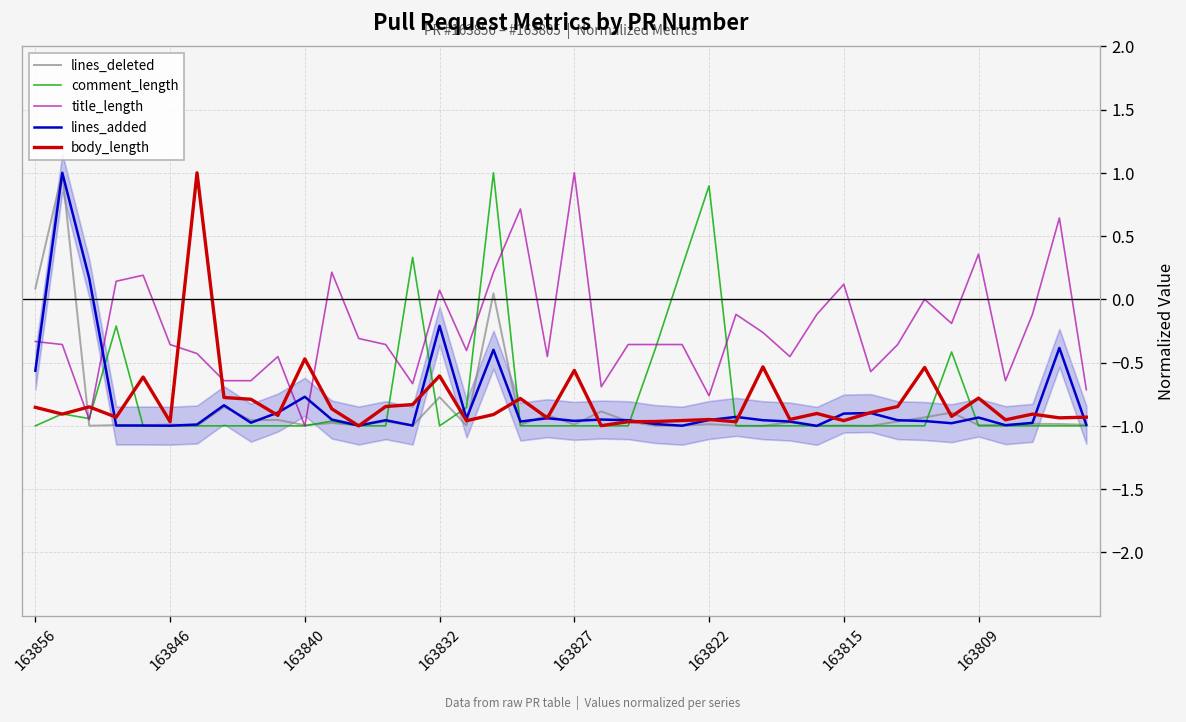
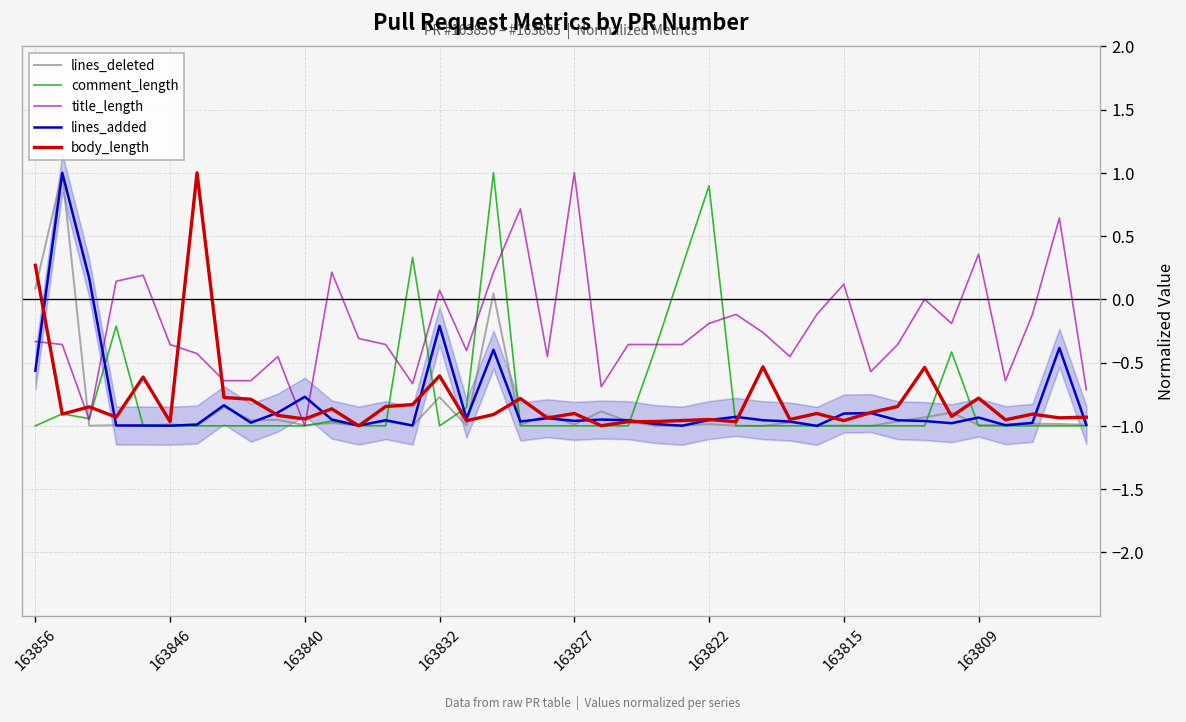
body_length, 163856: -0.85 -> 0.27
body_length, 163840: -0.47 -> -0.95
body_length, 163827: -0.56 -> -0.90
title_length, 163822: -0.76 -> -0.19
